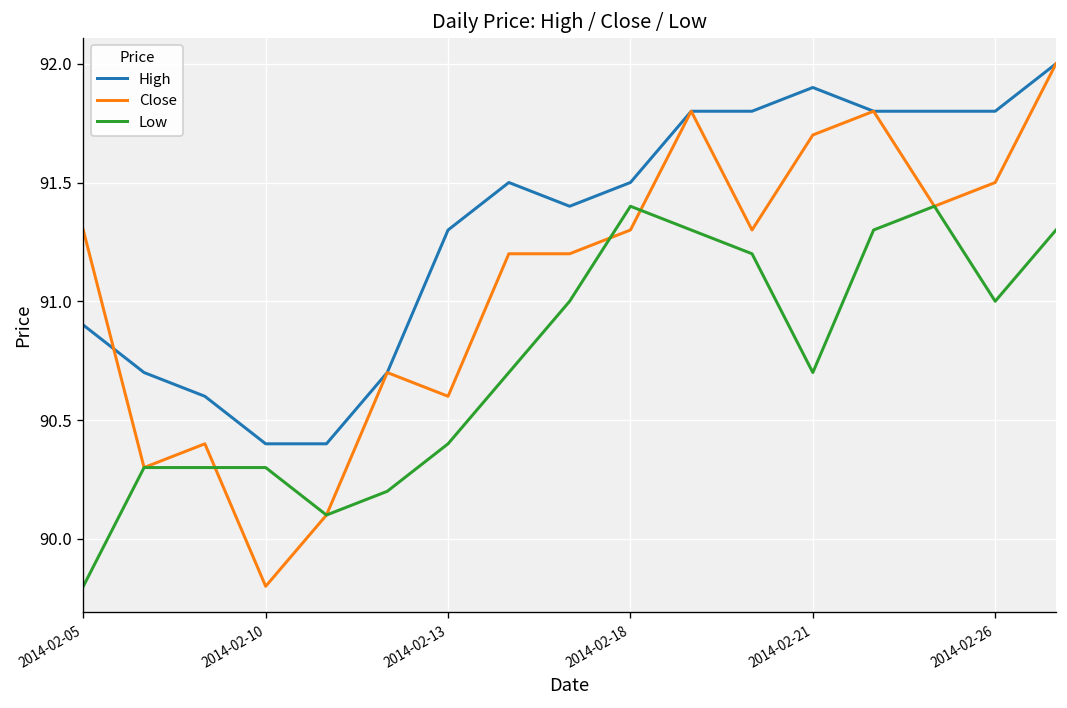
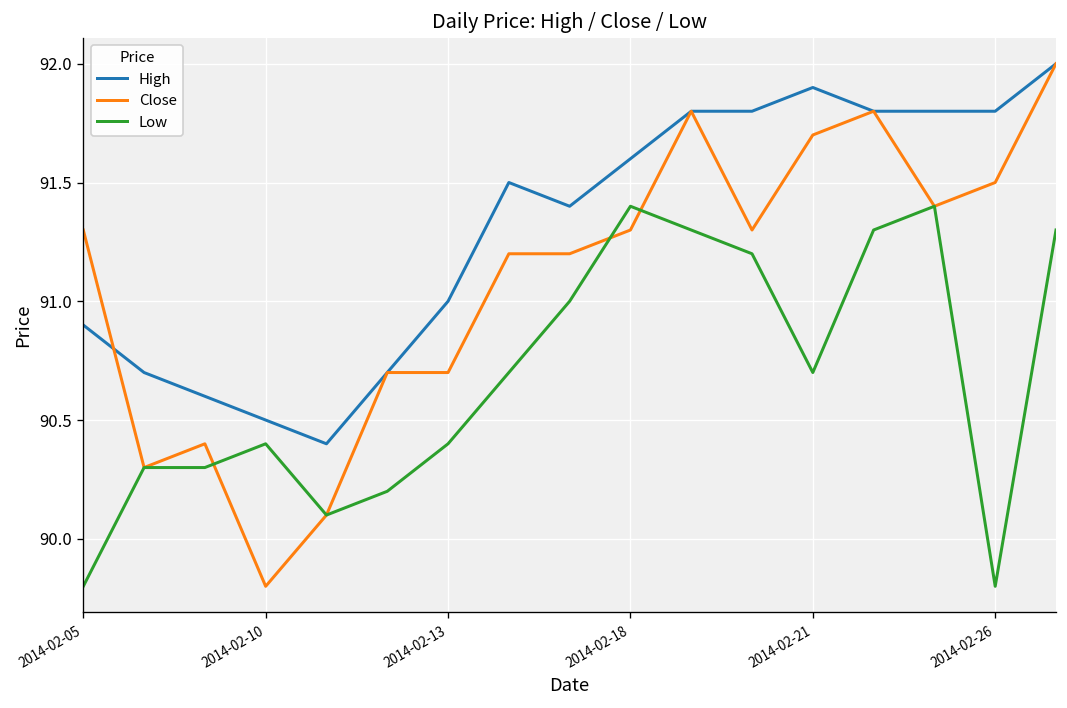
High, 2014-02-10: 90.4 -> 90.5
Low, 2014-02-10: 90.3 -> 90.4
High, 2014-02-13: 91.3 -> 91.0
Close, 2014-02-13: 90.6 -> 90.7
High, 2014-02-18: 91.5 -> 91.6
Low, 2014-02-26: 91.0 -> 89.8
